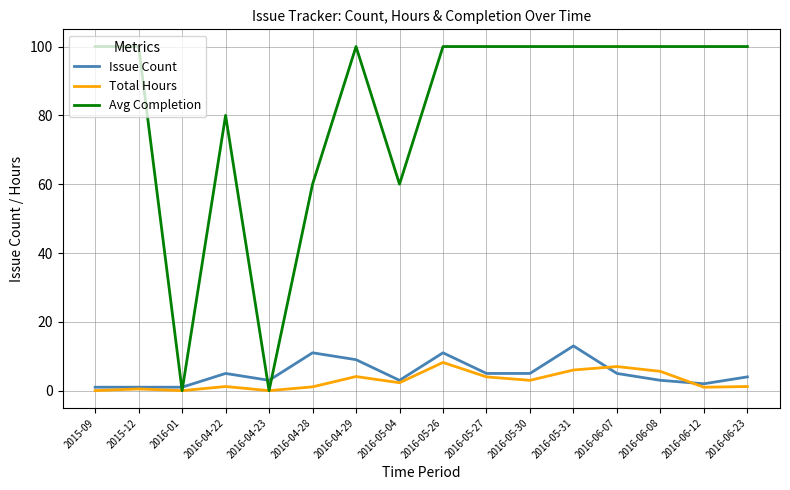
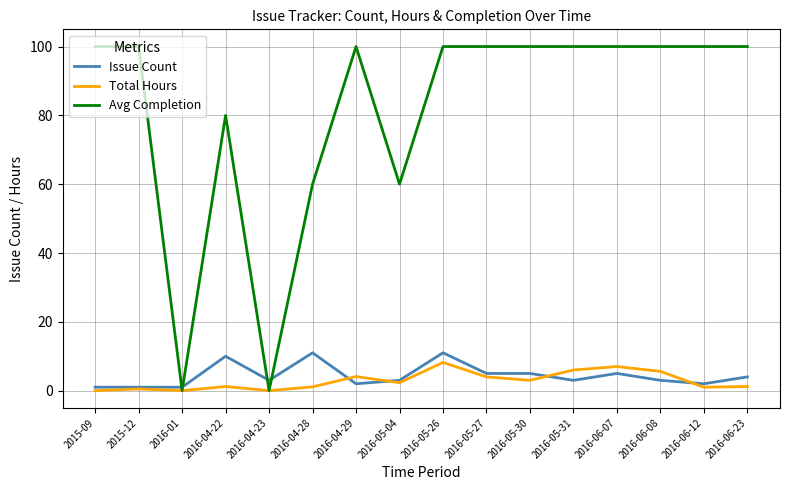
Issue Count, 2016-04-22: 5 -> 10
Issue Count, 2016-04-29: 9 -> 2
Issue Count, 2016-05-31: 13 -> 3
